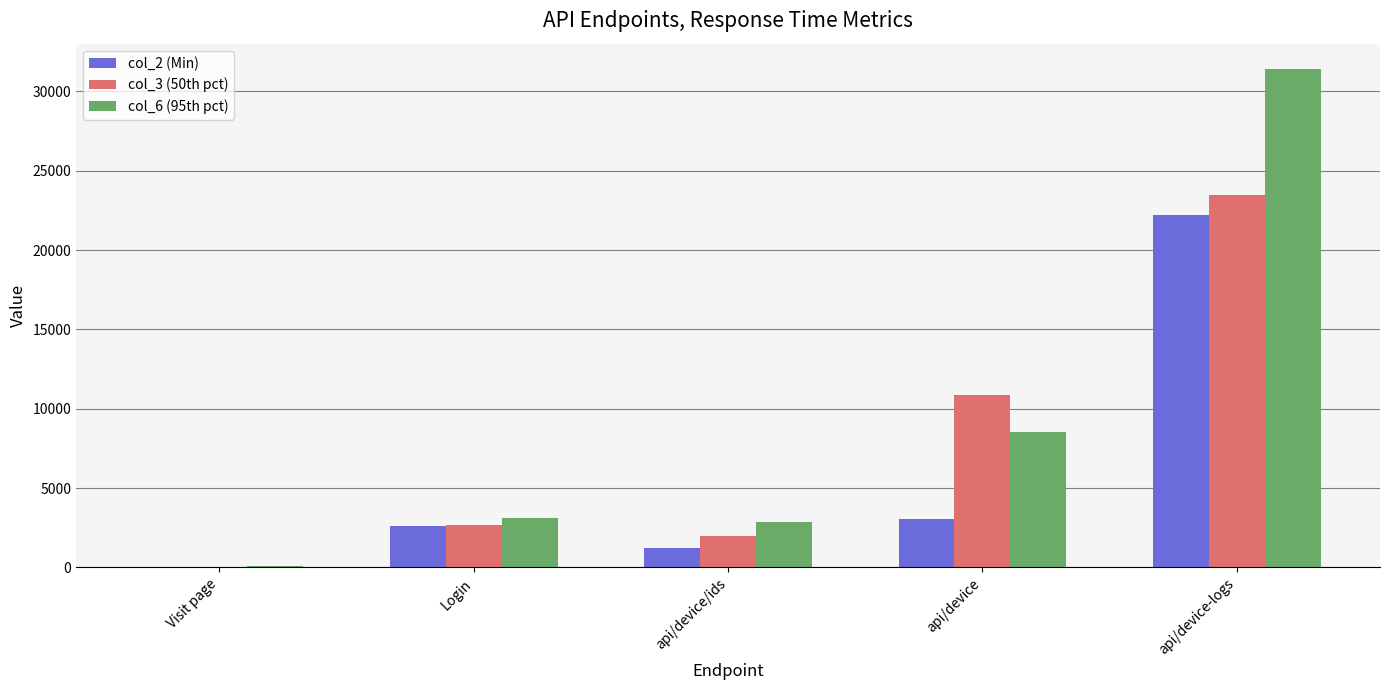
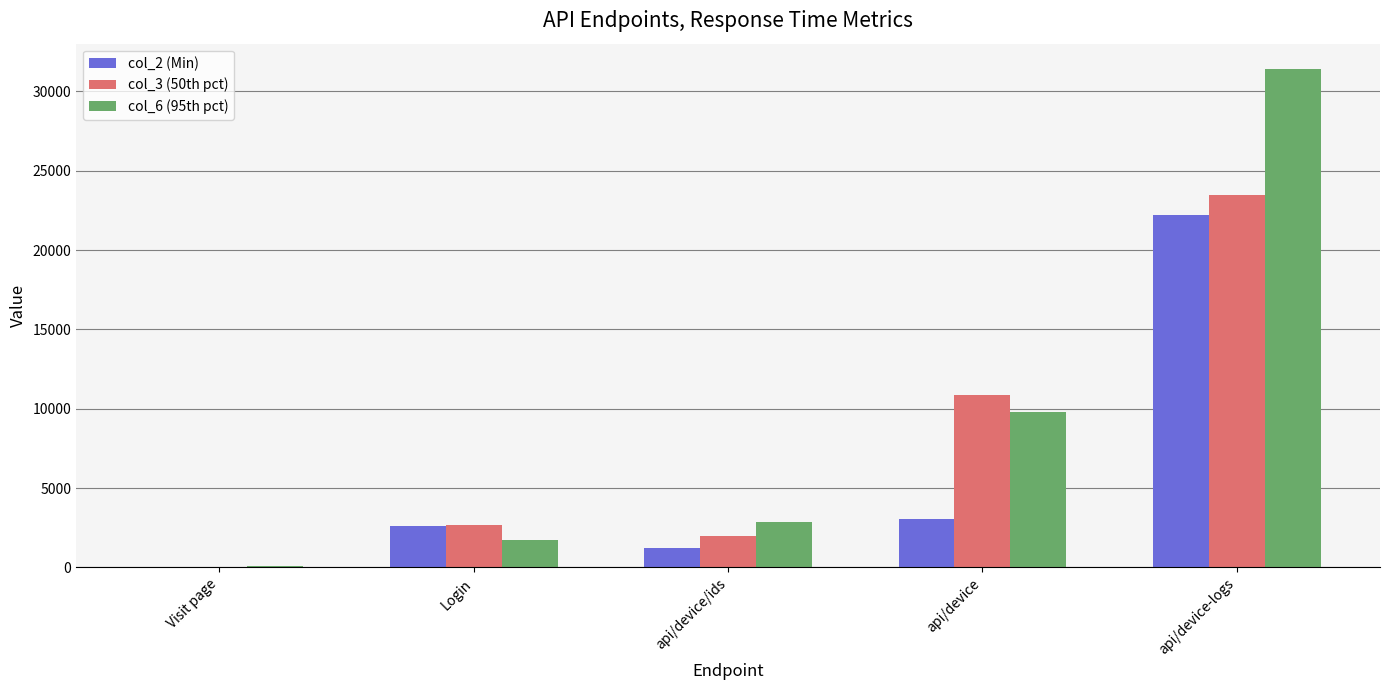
col_6 (95th pct), Login: 3100 -> 1700
col_6 (95th pct), api/device: 8500 -> 9800
